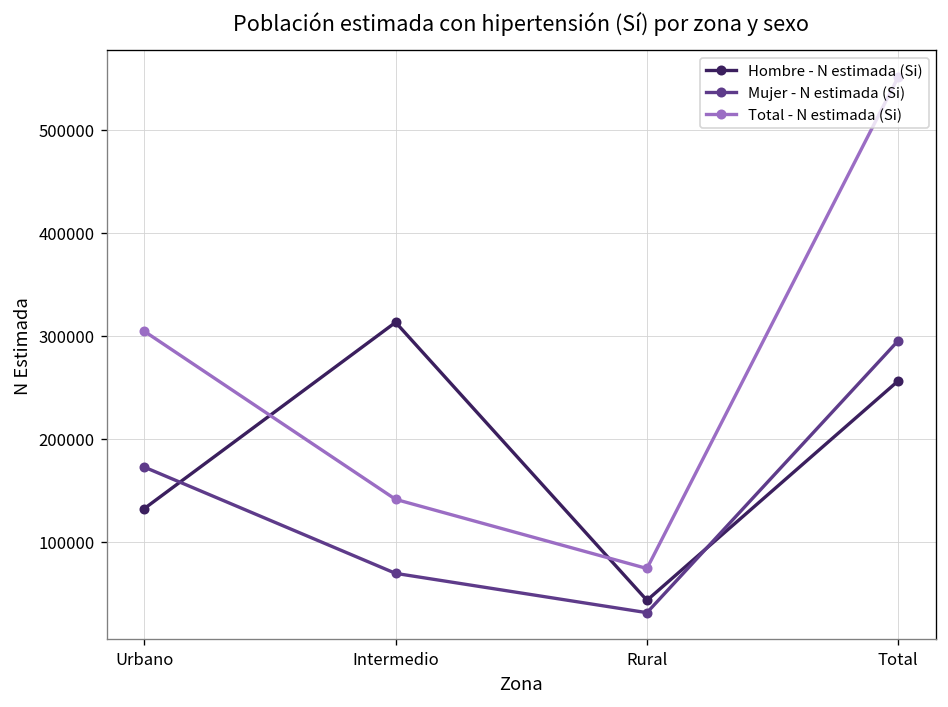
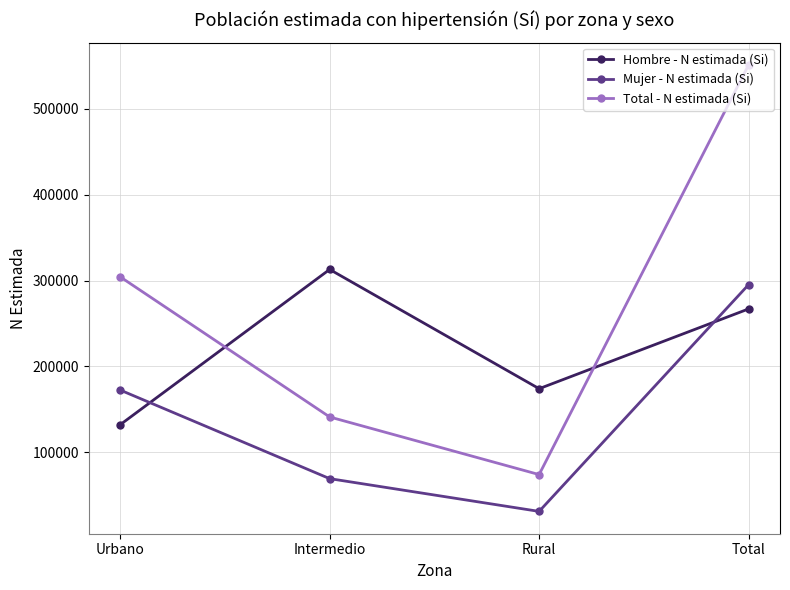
Hombre - N estimada (Si), Rural: 40000 -> 170000
Hombre - N estimada (Si), Total: 260000 -> 270000
